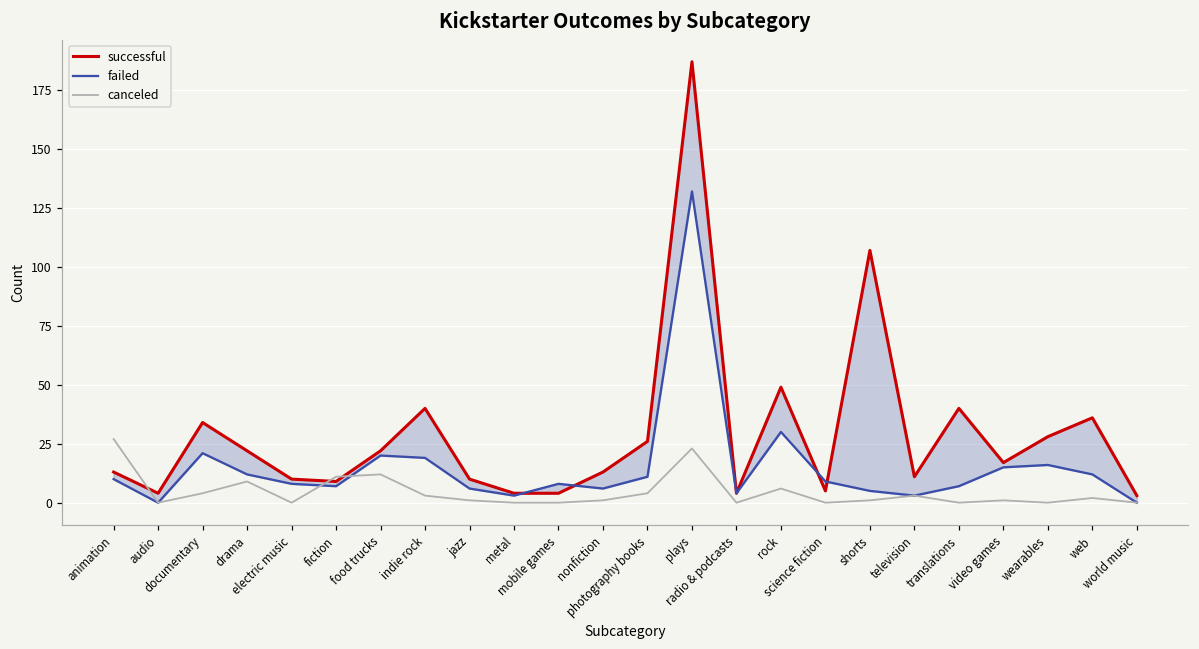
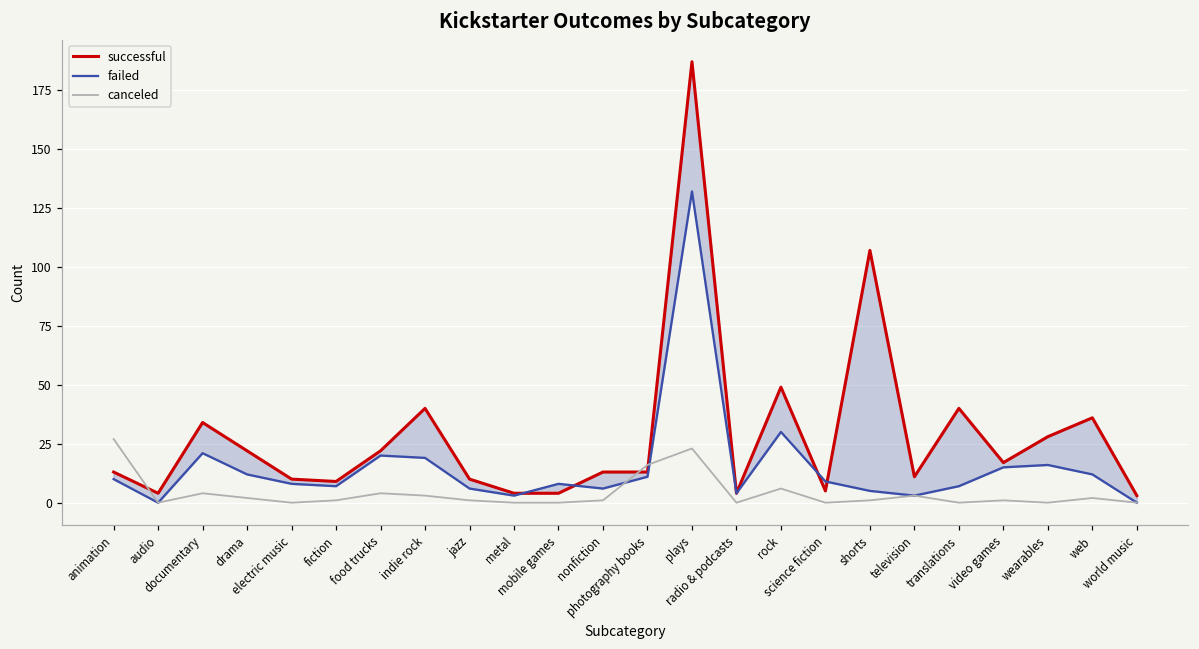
canceled, drama: 9 -> 2
canceled, fiction: 11 -> 1
canceled, food trucks: 12 -> 4
successful, photography books: 26 -> 13
canceled, photography books: 4 -> 16
